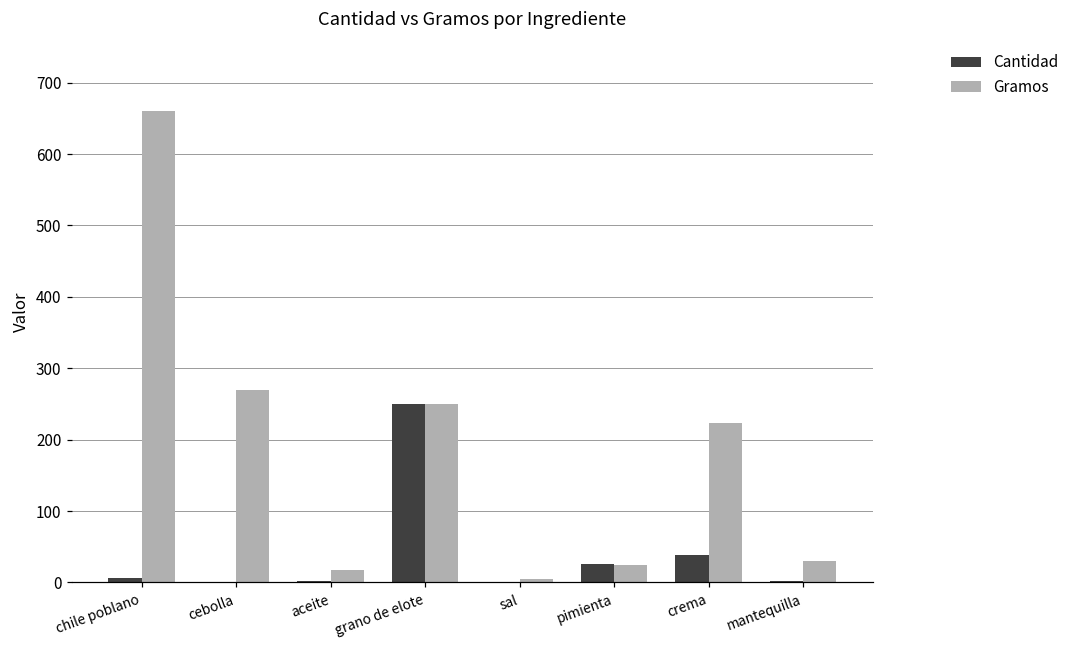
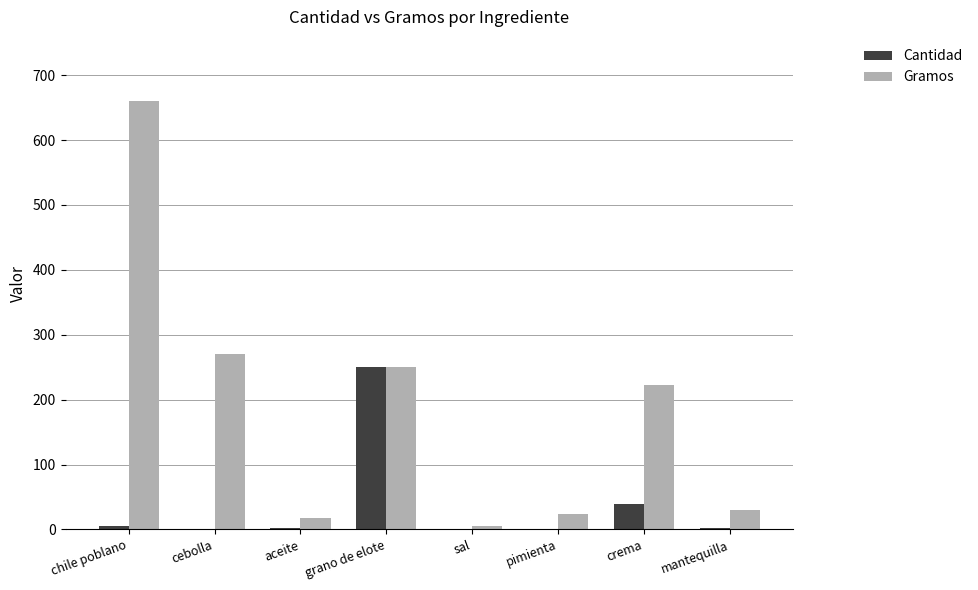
Cantidad, pimienta: 30 -> 0
